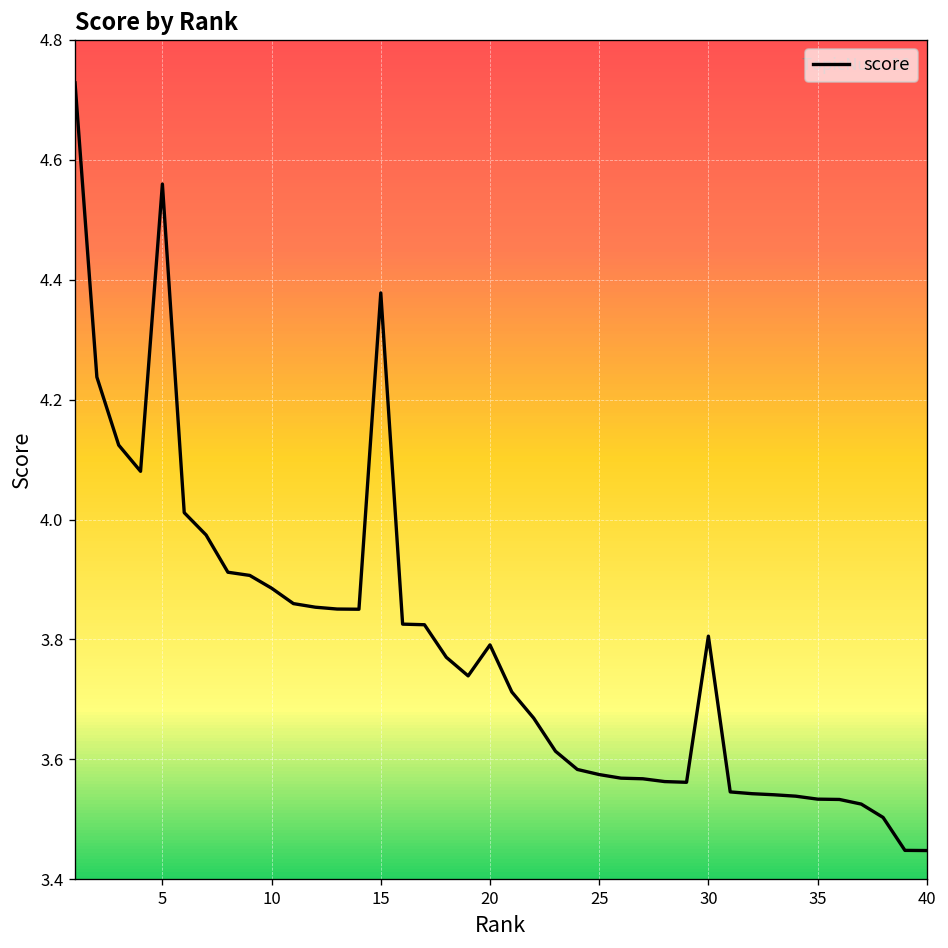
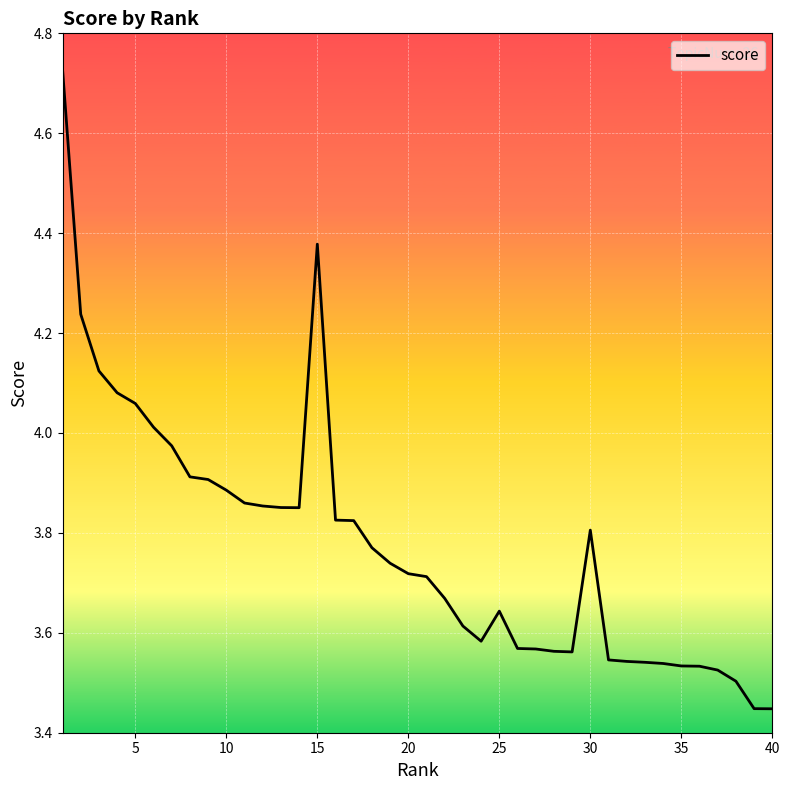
5: 4.56 -> 4.06
20: 3.79 -> 3.72
25: 3.57 -> 3.64
